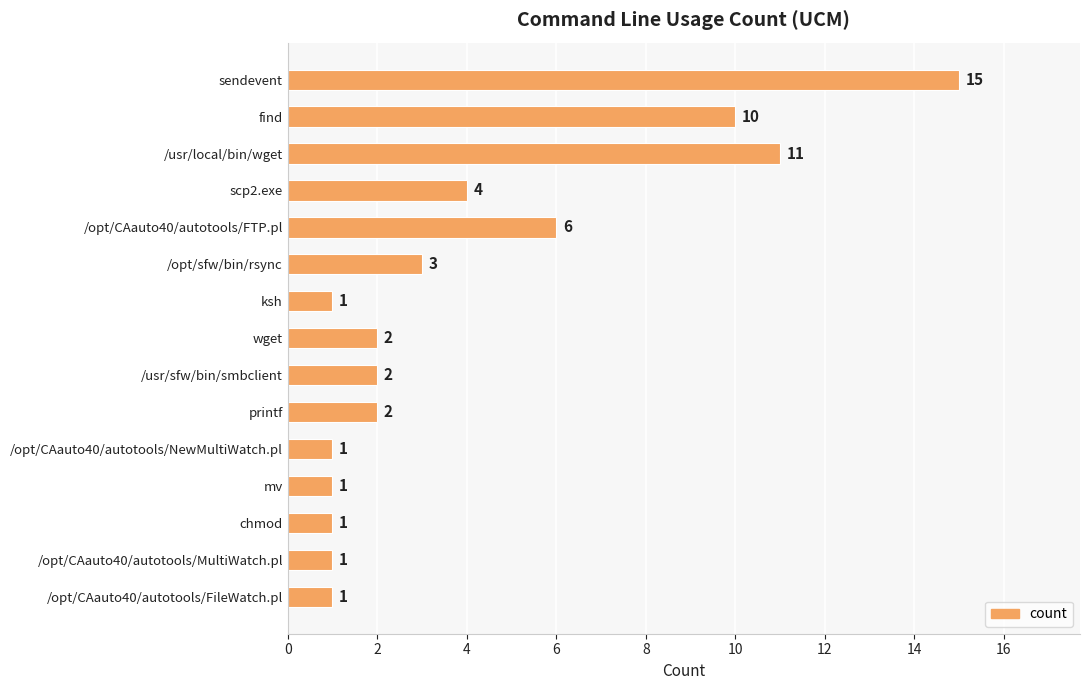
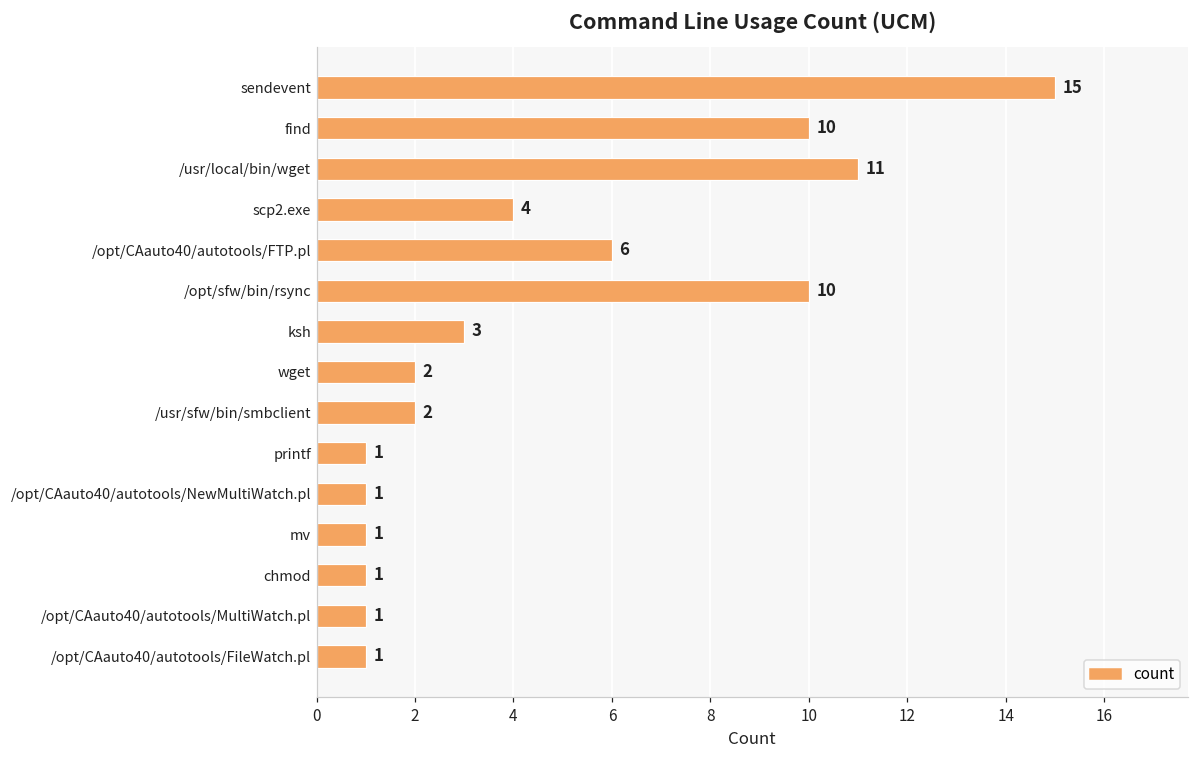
/opt/sfw/bin/rsync: 3 -> 10
ksh: 1 -> 3
printf: 2 -> 1
